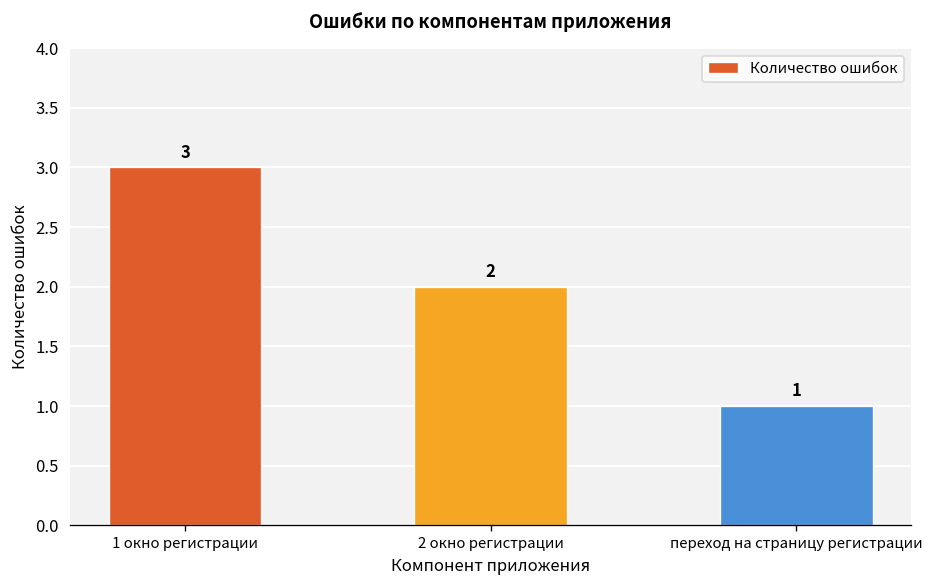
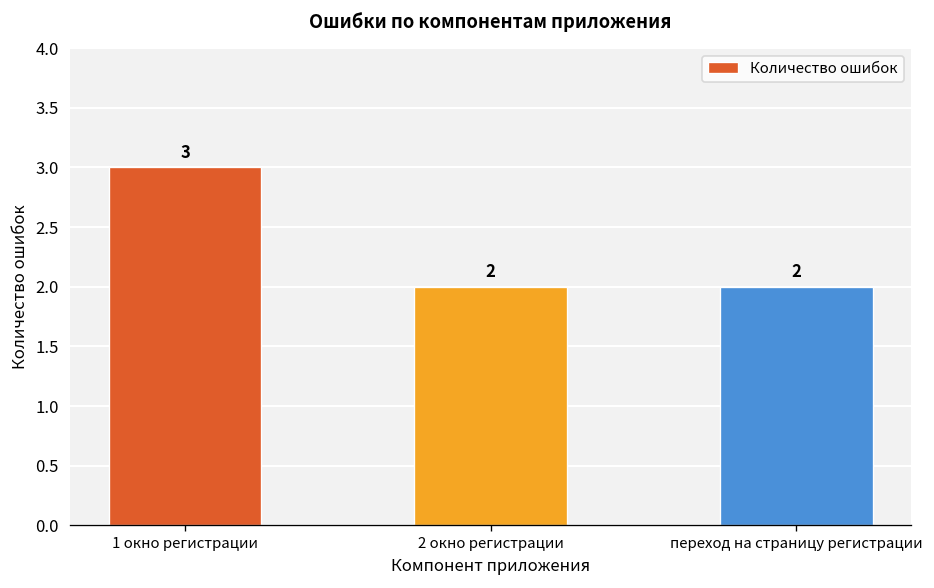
переход на страницу регистрации: 1 -> 2
